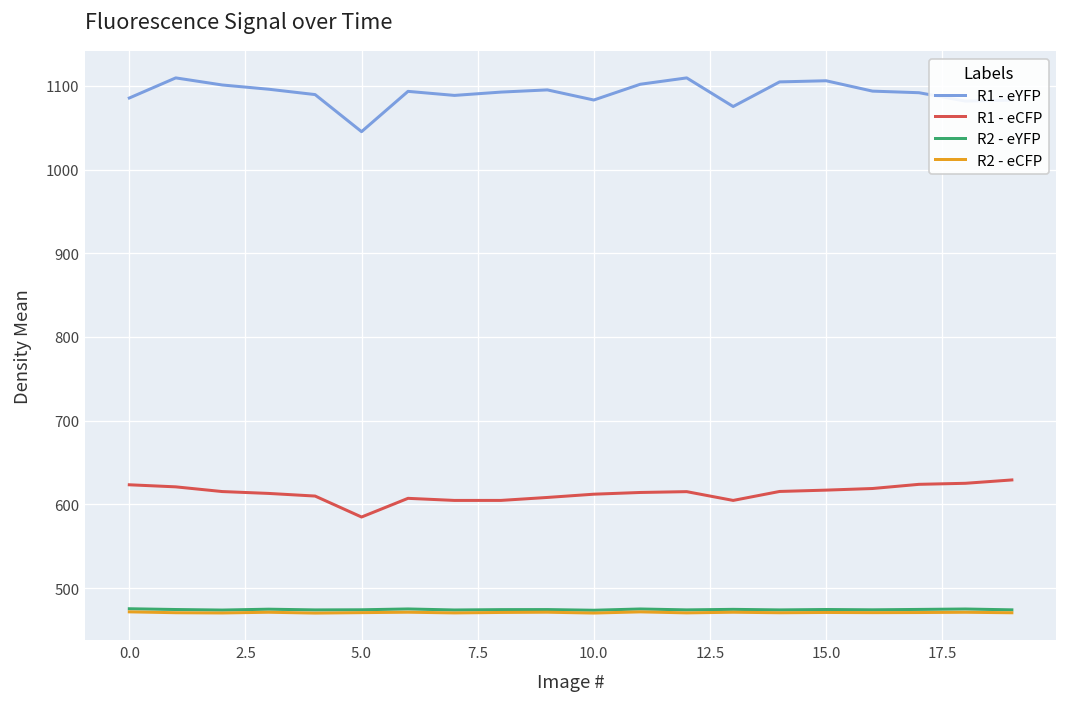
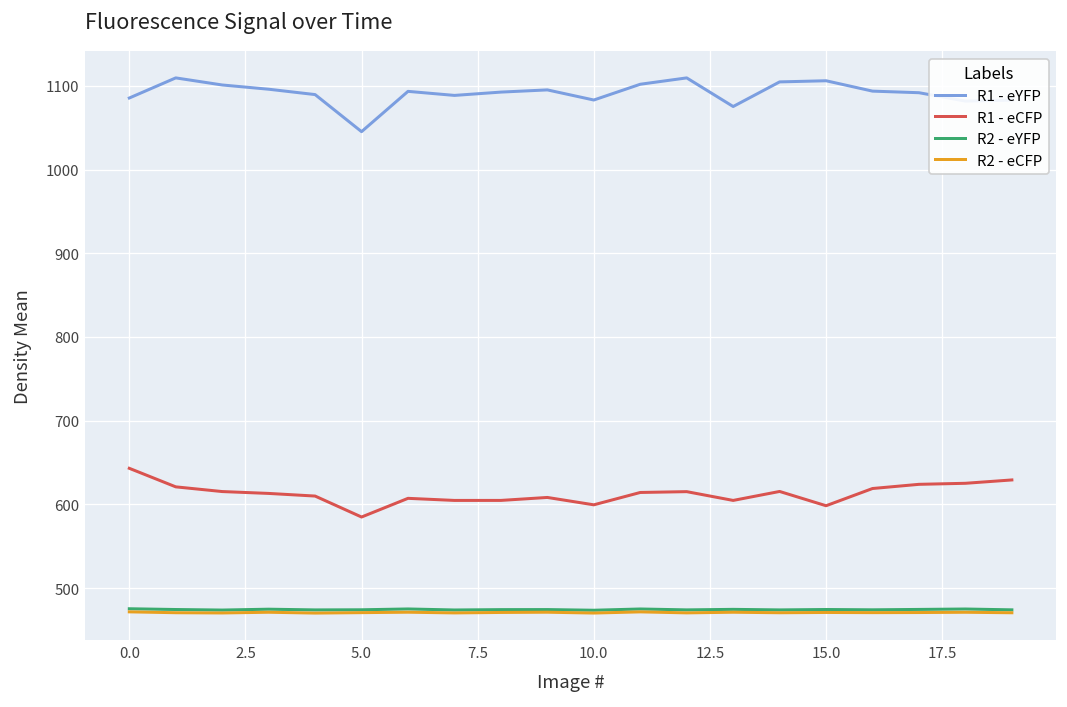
R1 - eCFP, 0.0: 620 -> 640
R1 - eCFP, 10.0: 610 -> 600
R1 - eCFP, 15.0: 620 -> 600
